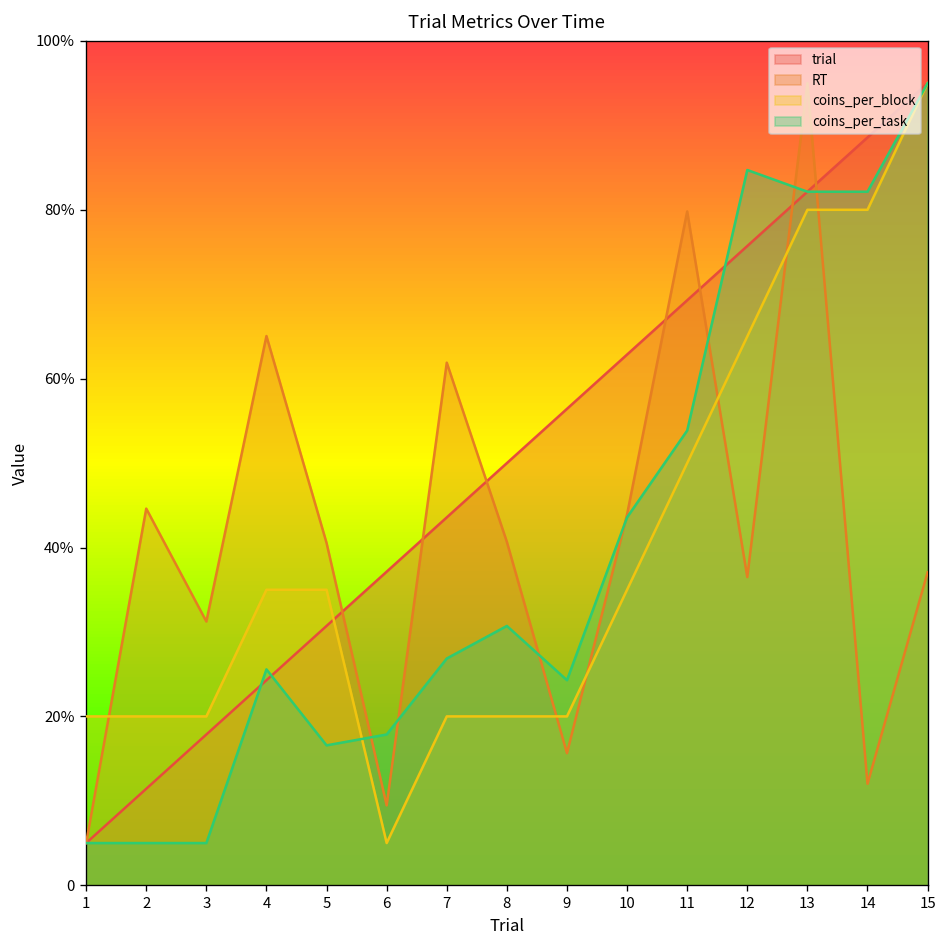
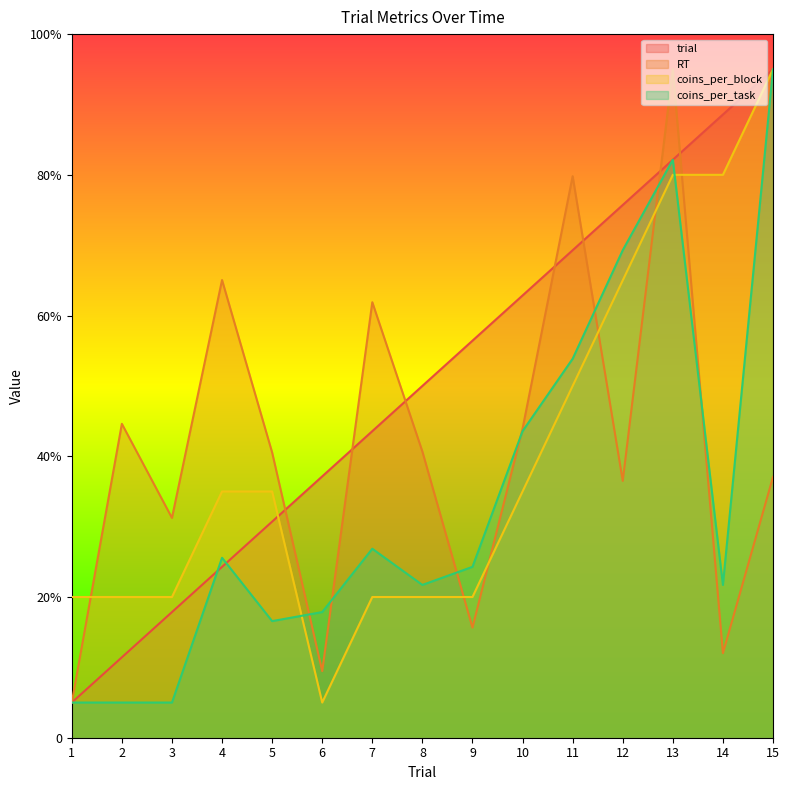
coins_per_task, 8: 31% -> 22%
coins_per_task, 12: 85% -> 69%
coins_per_task, 14: 82% -> 22%
